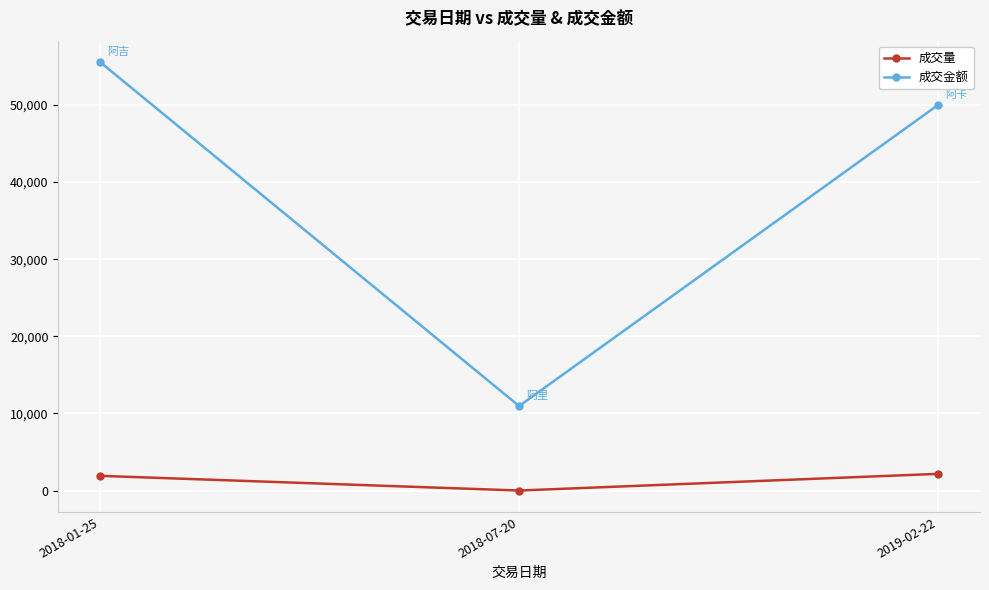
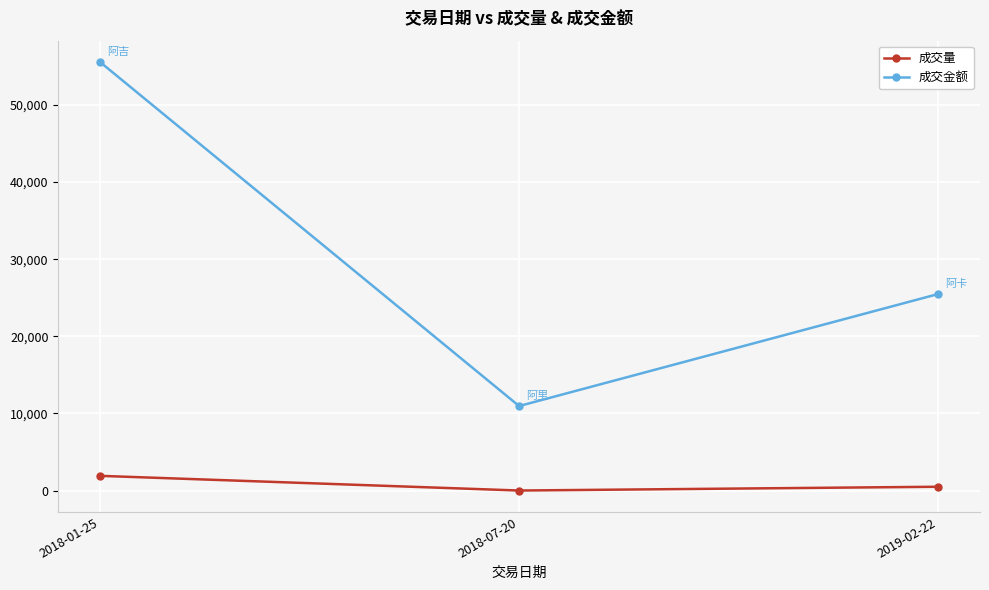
成交量, 2019-02-22: 2,000 -> 1,000
成交金额, 2019-02-22: 50,000 -> 25,000
